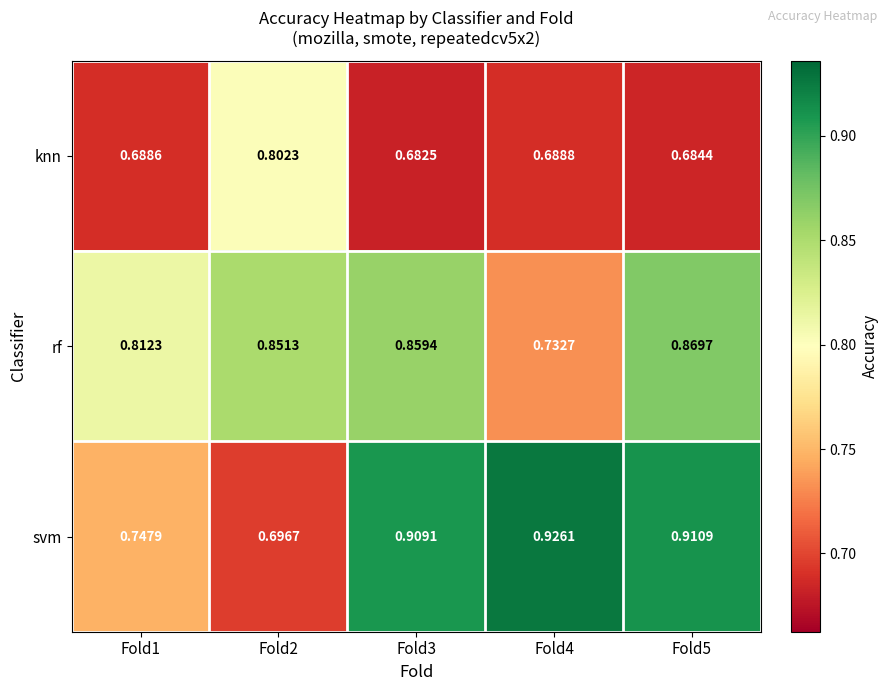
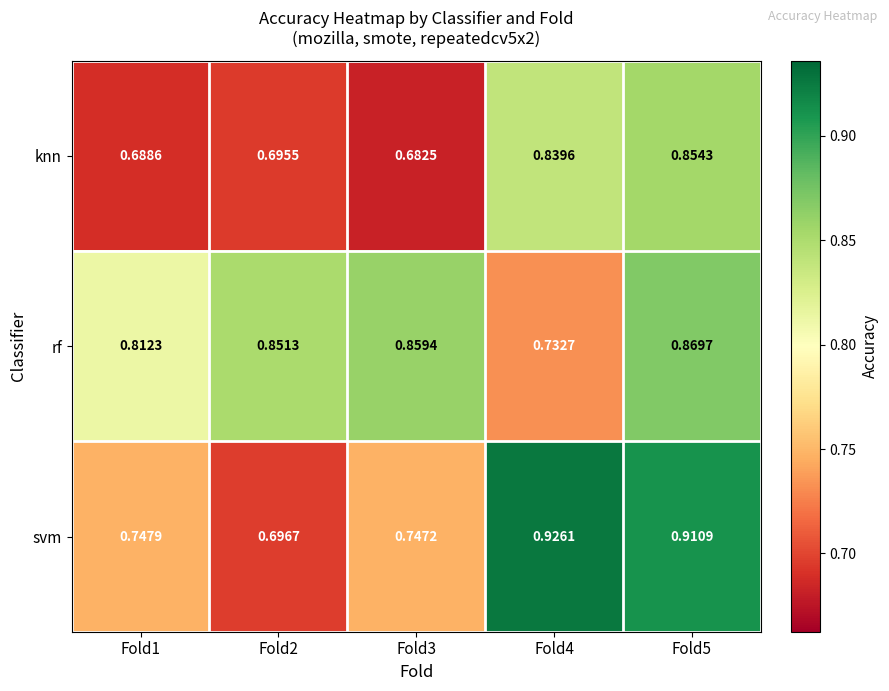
knn, Fold2: 0.8023 -> 0.6955
knn, Fold4: 0.6888 -> 0.8396
knn, Fold5: 0.6844 -> 0.8543
svm, Fold3: 0.9091 -> 0.7472
